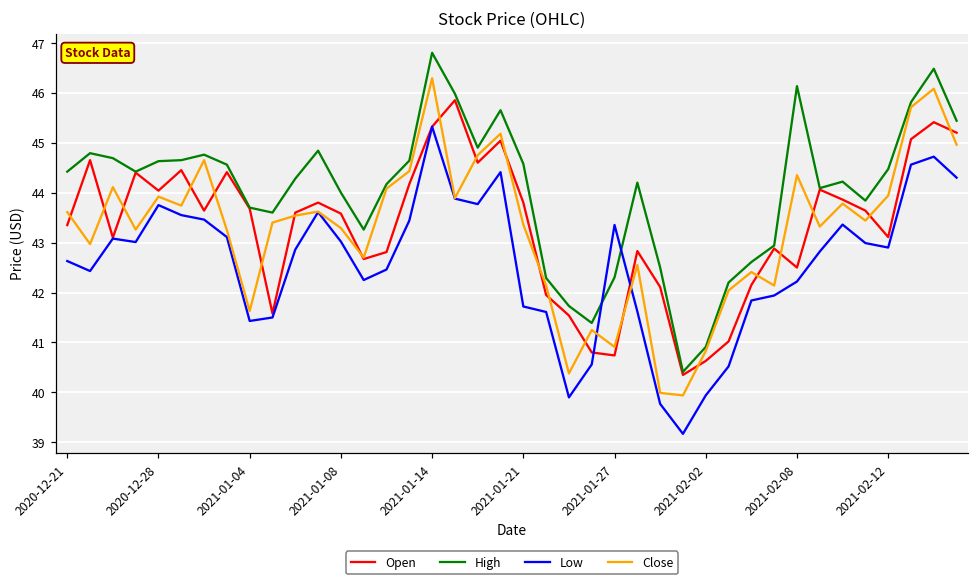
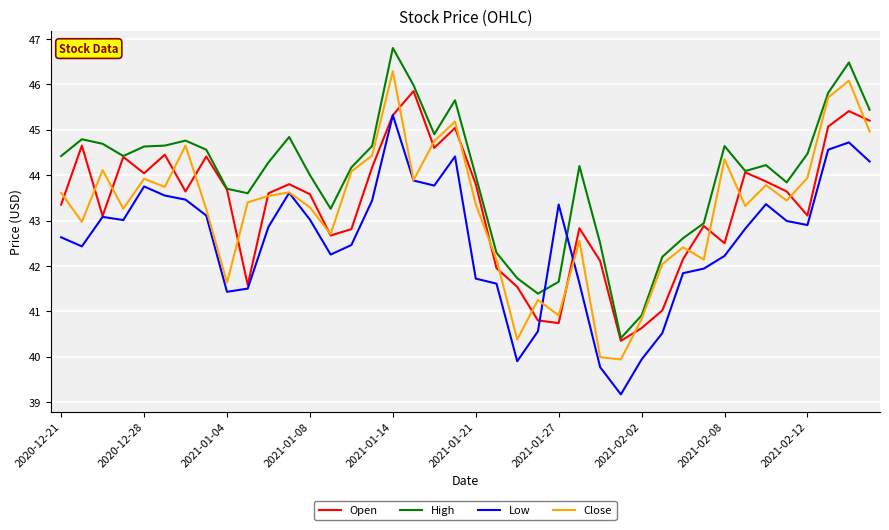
High, 2021-01-21: 44.6 -> 44.0
High, 2021-01-27: 42.3 -> 41.7
High, 2021-02-08: 46.1 -> 44.6
